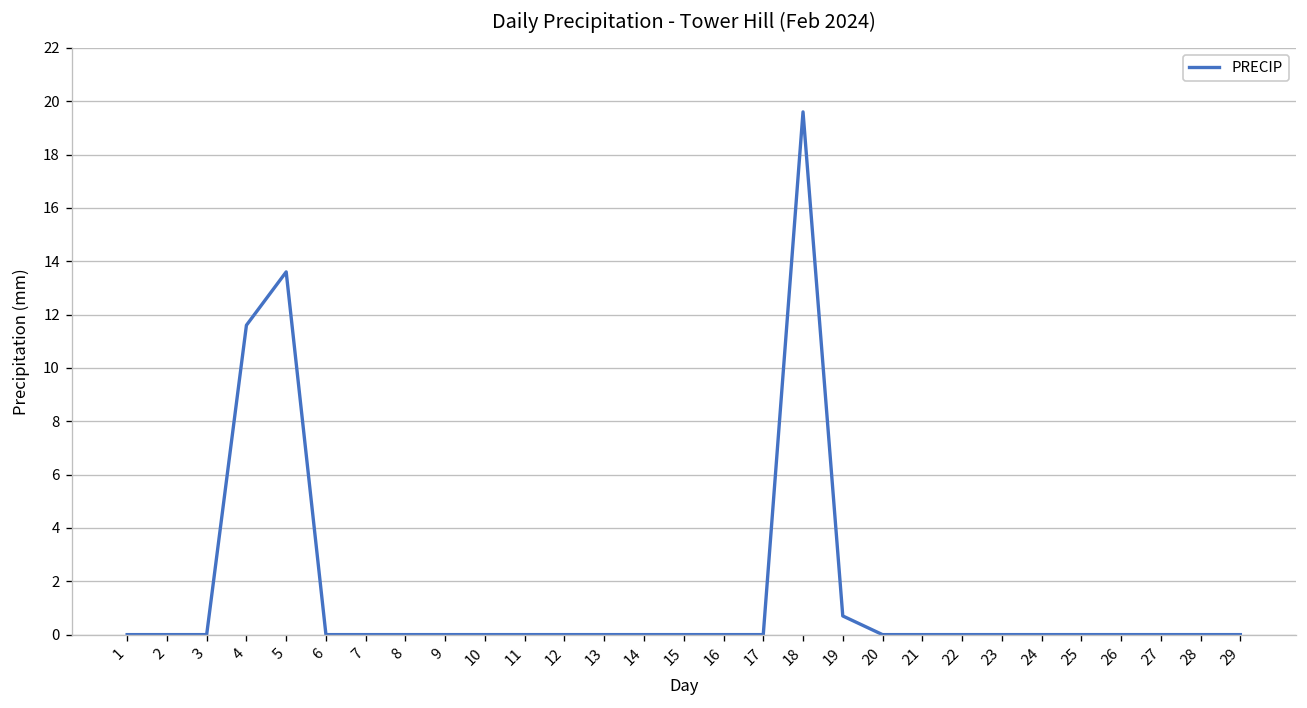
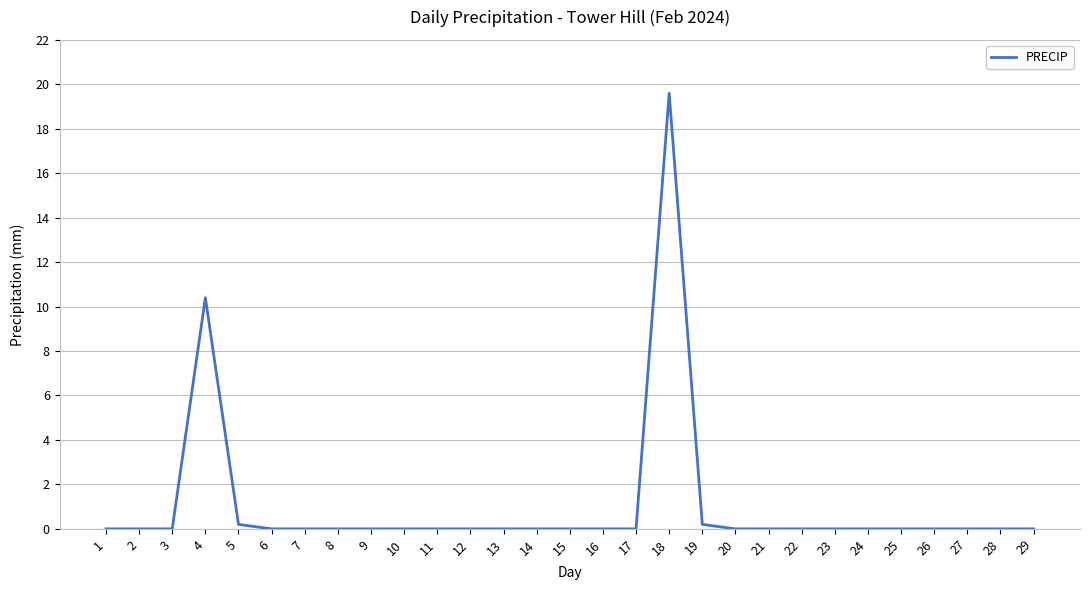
4: 11.6 -> 10.4
5: 13.6 -> 0.2
19: 0.7 -> 0.2
